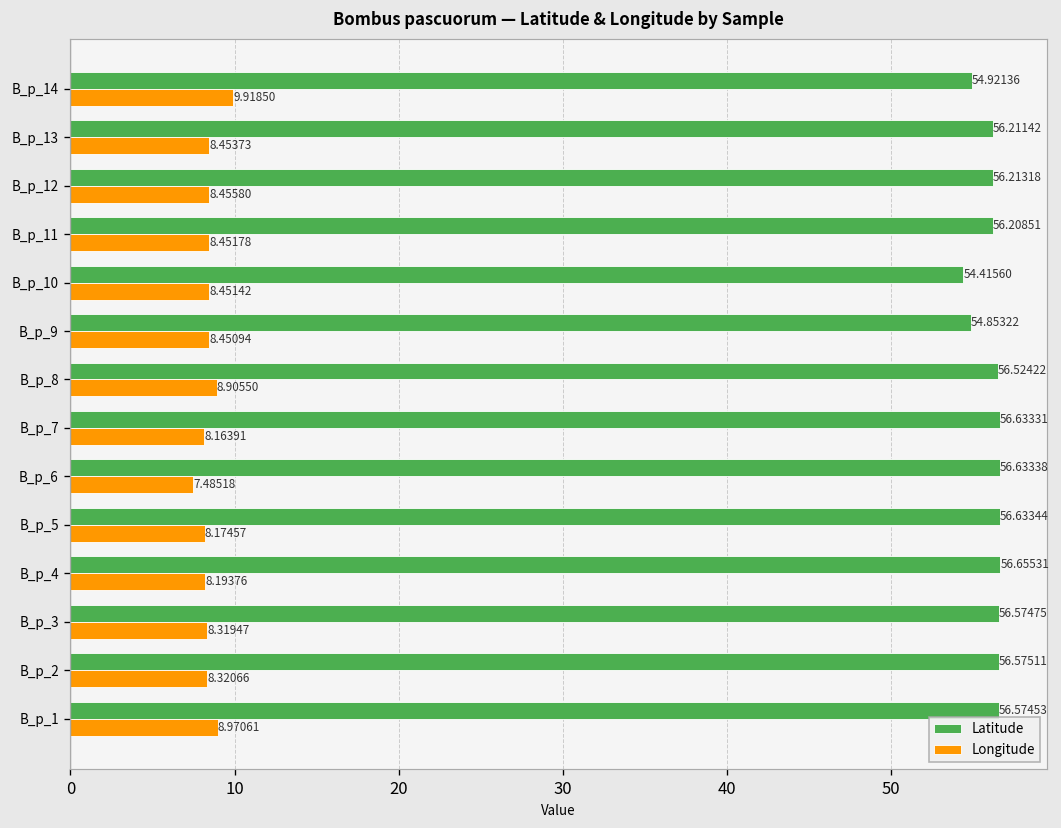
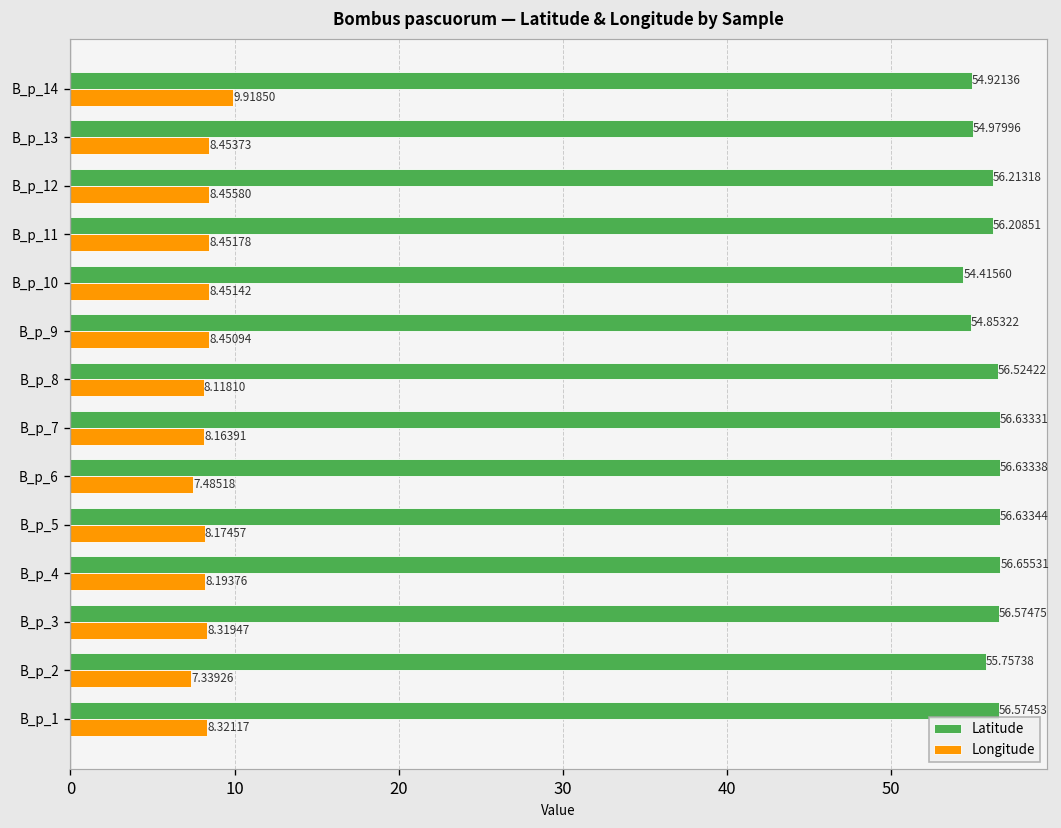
Latitude, B_p_13: 56.21142 -> 54.97996
Longitude, B_p_8: 8.90550 -> 8.11810
Latitude, B_p_2: 56.57511 -> 55.75738
Longitude, B_p_2: 8.32066 -> 7.33926
Longitude, B_p_1: 8.97061 -> 8.32117
